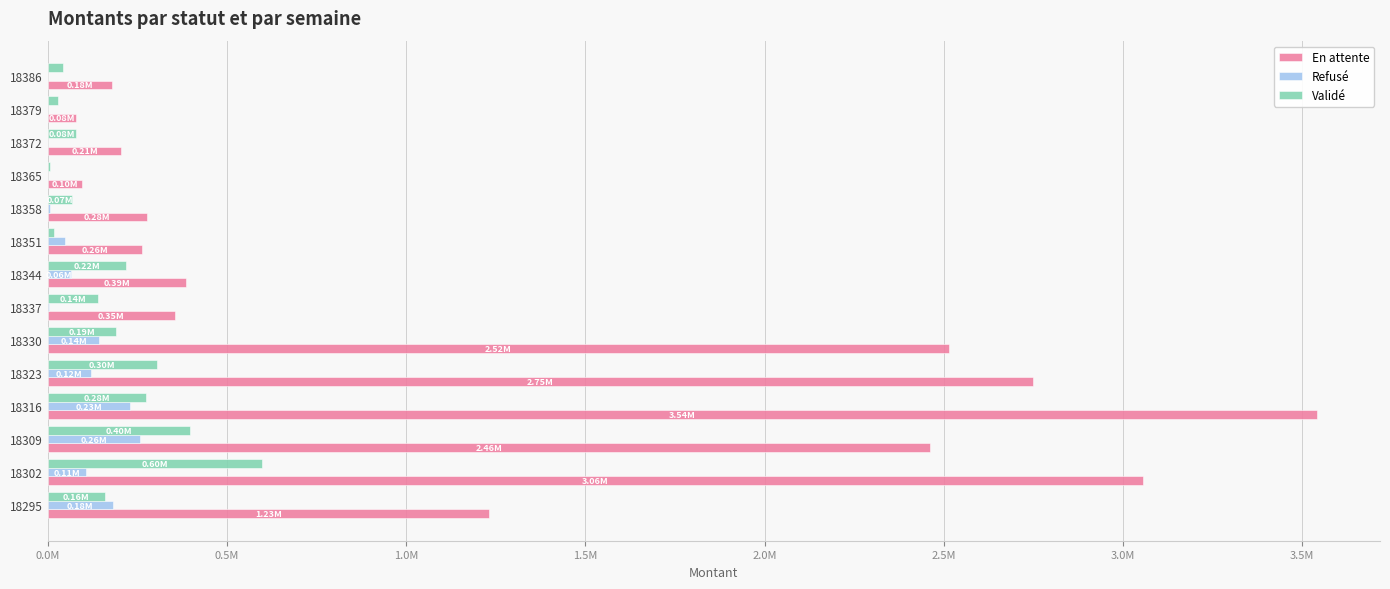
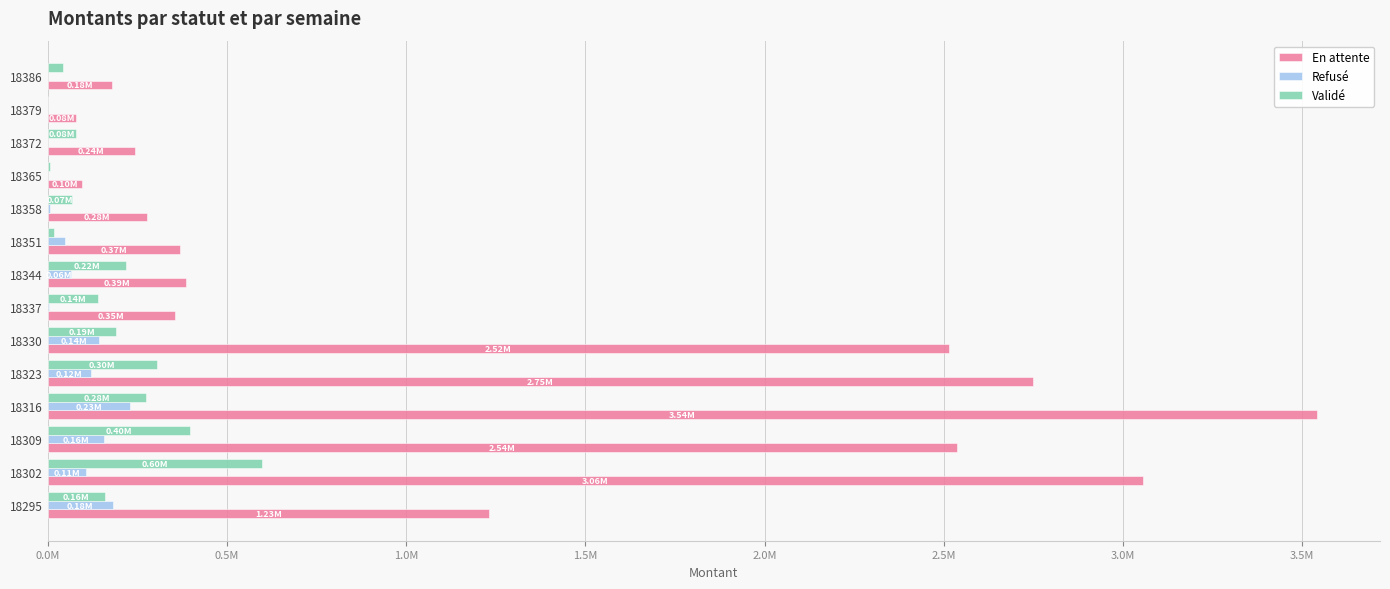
Validé, 18379: 30000 -> 0
En attente, 18372: 0.21M -> 0.24M
En attente, 18351: 0.26M -> 0.37M
Refusé, 18309: 0.26M -> 0.16M
En attente, 18309: 2.46M -> 2.54M
